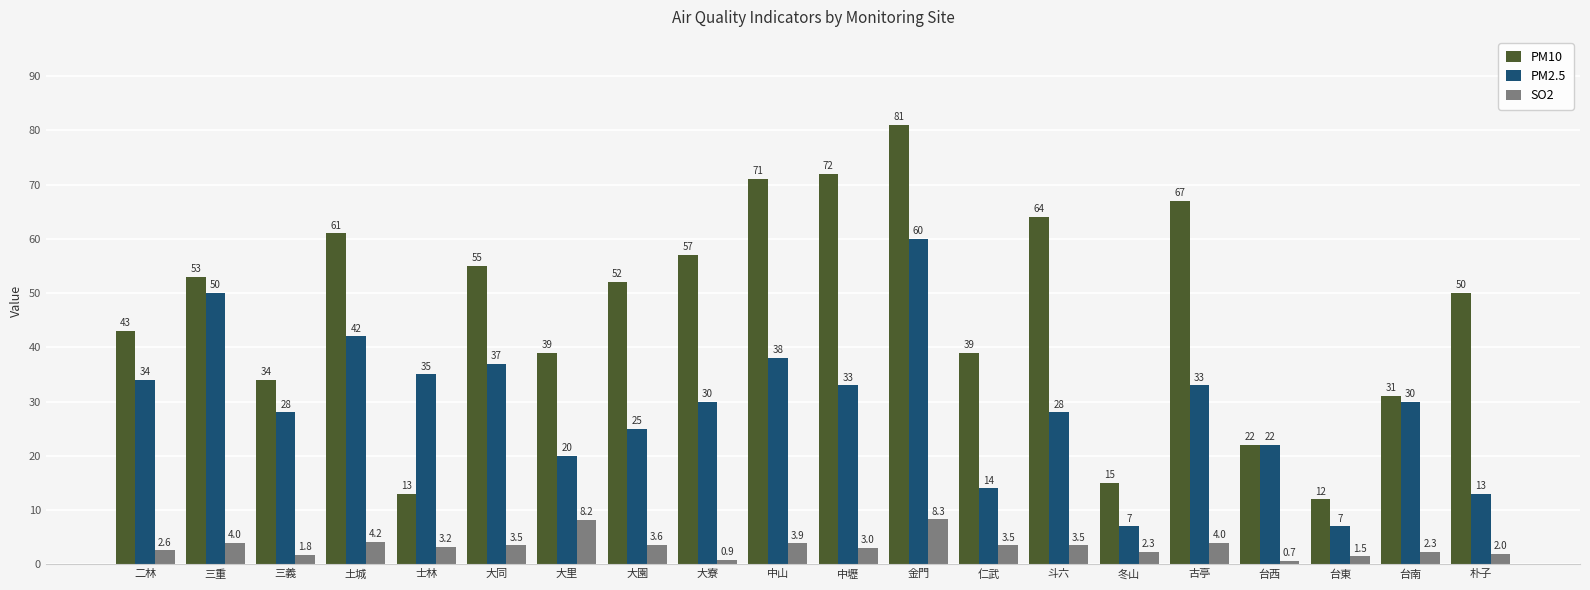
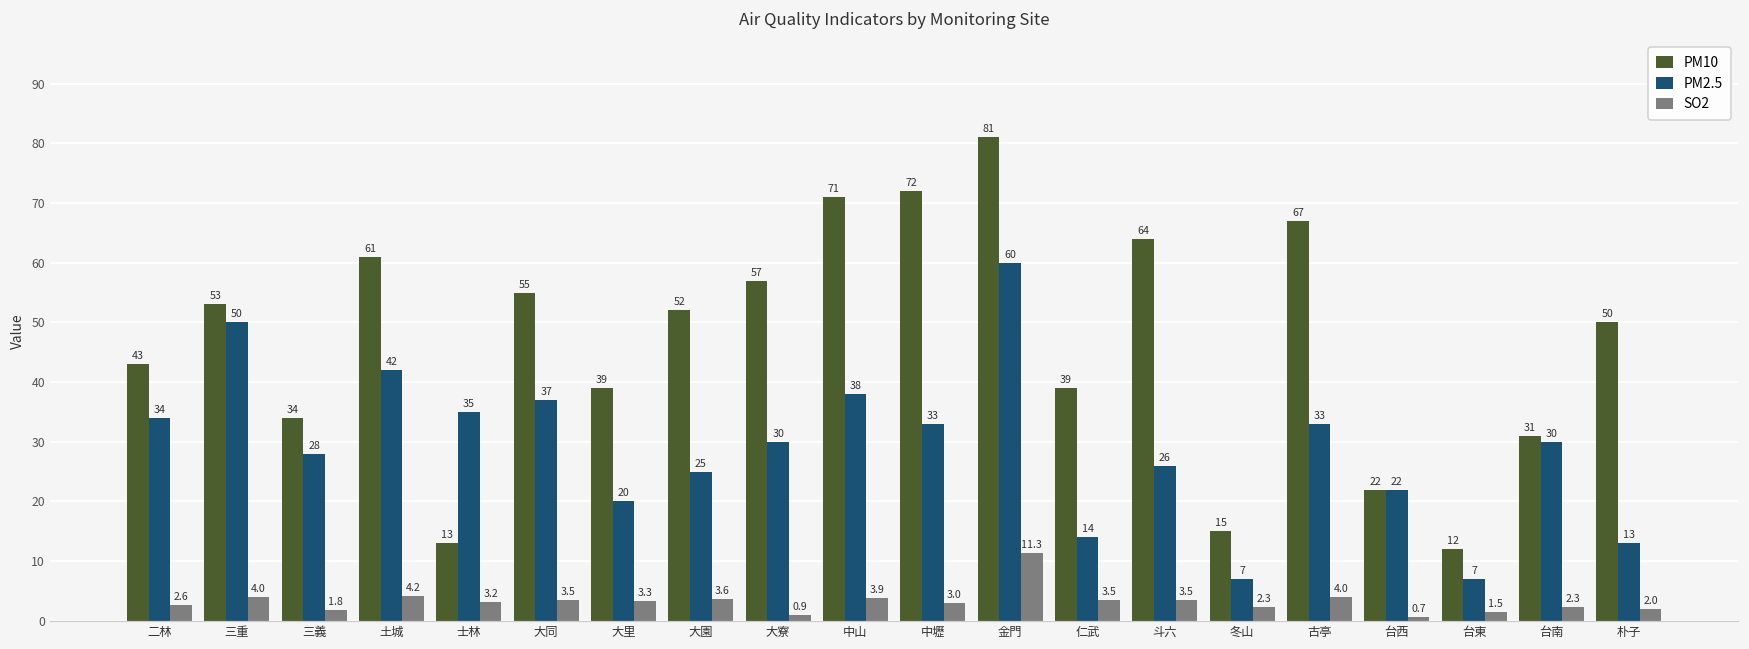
SO2, 大里: 8.2 -> 3.3
SO2, 金門: 8.3 -> 11.3
PM2.5, 斗六: 28 -> 26
